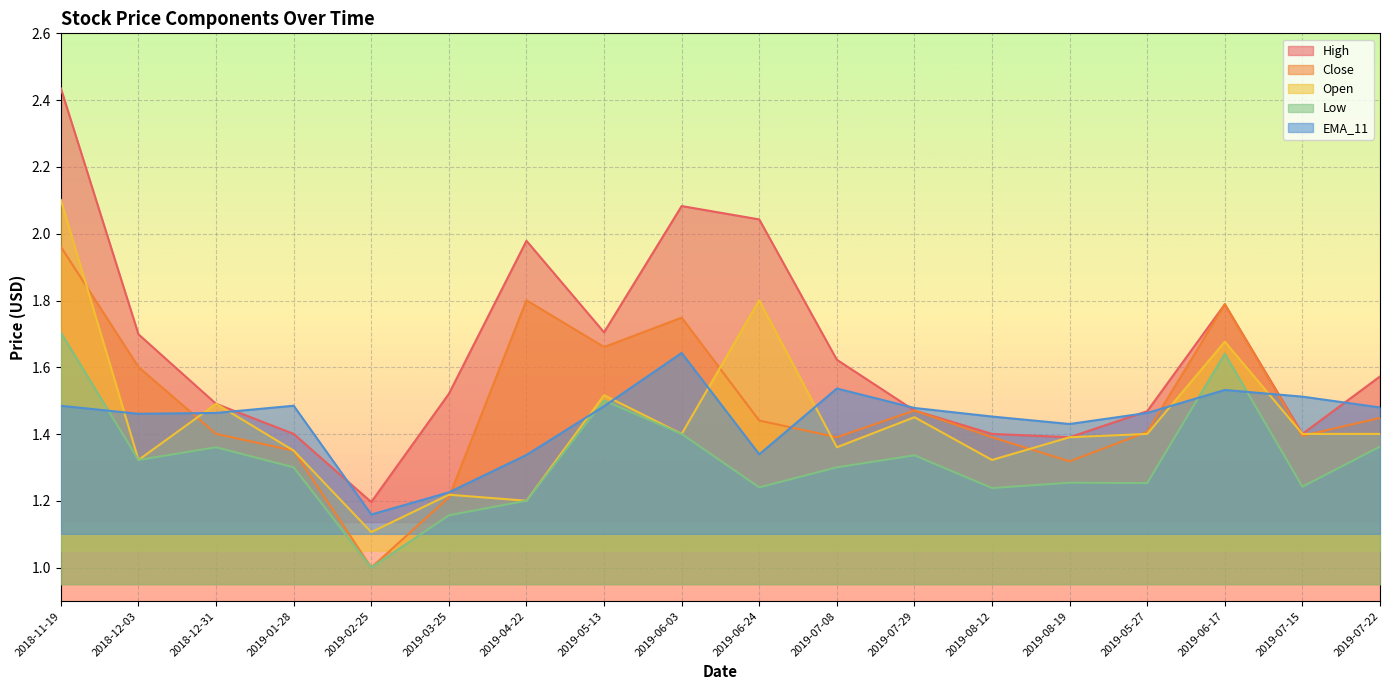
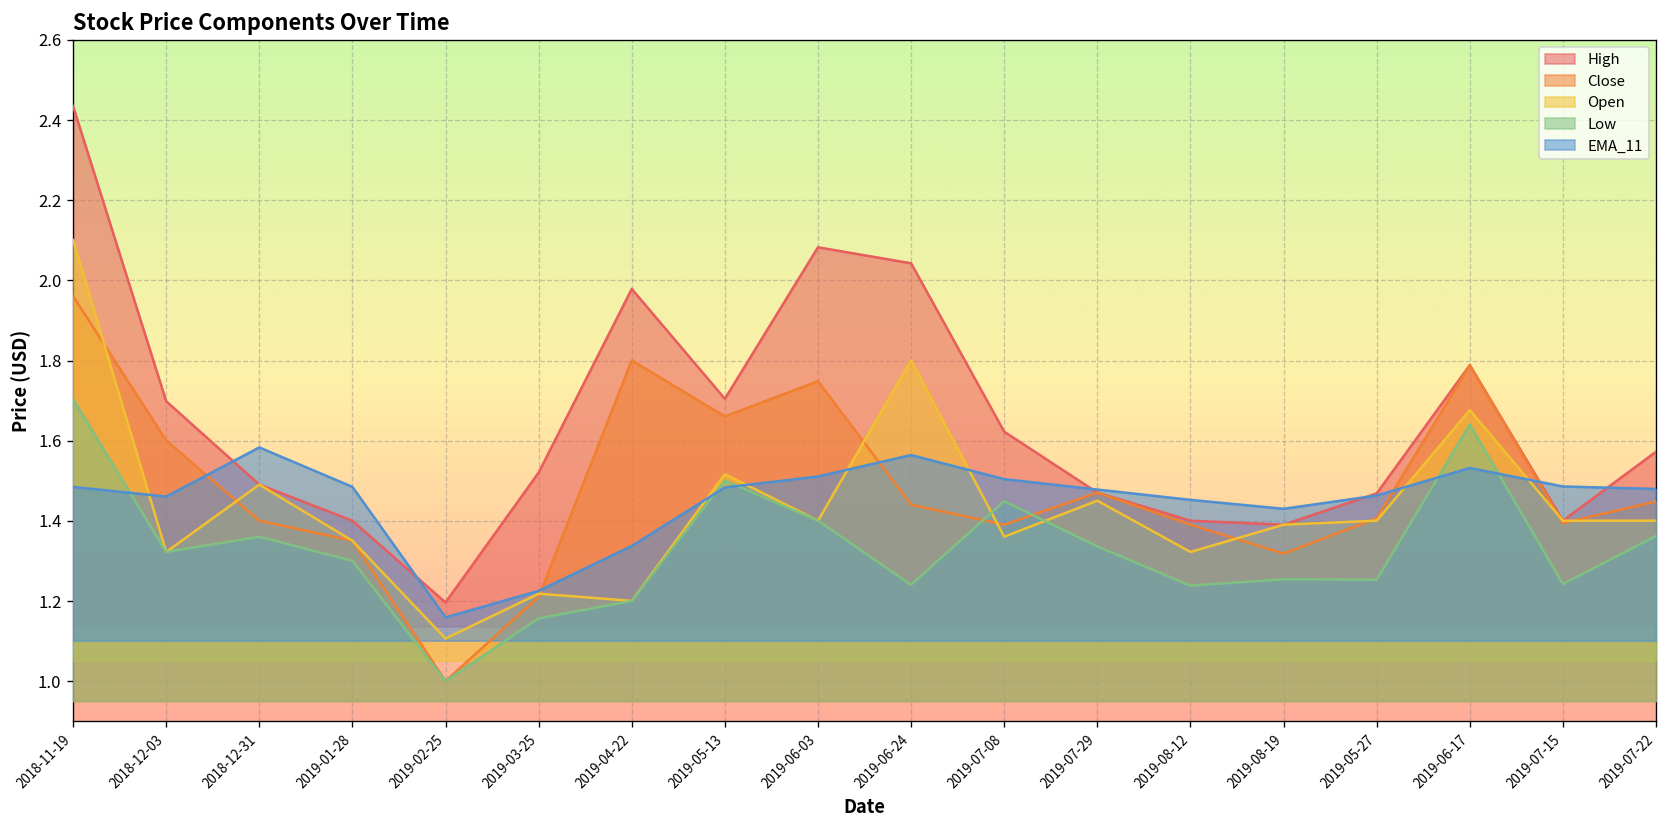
EMA_11, 2018-12-31: 1.46 -> 1.58
EMA_11, 2019-06-03: 1.64 -> 1.51
EMA_11, 2019-06-24: 1.34 -> 1.56
Low, 2019-07-08: 1.30 -> 1.45
EMA_11, 2019-07-08: 1.54 -> 1.50
EMA_11, 2019-07-15: 1.51 -> 1.49
